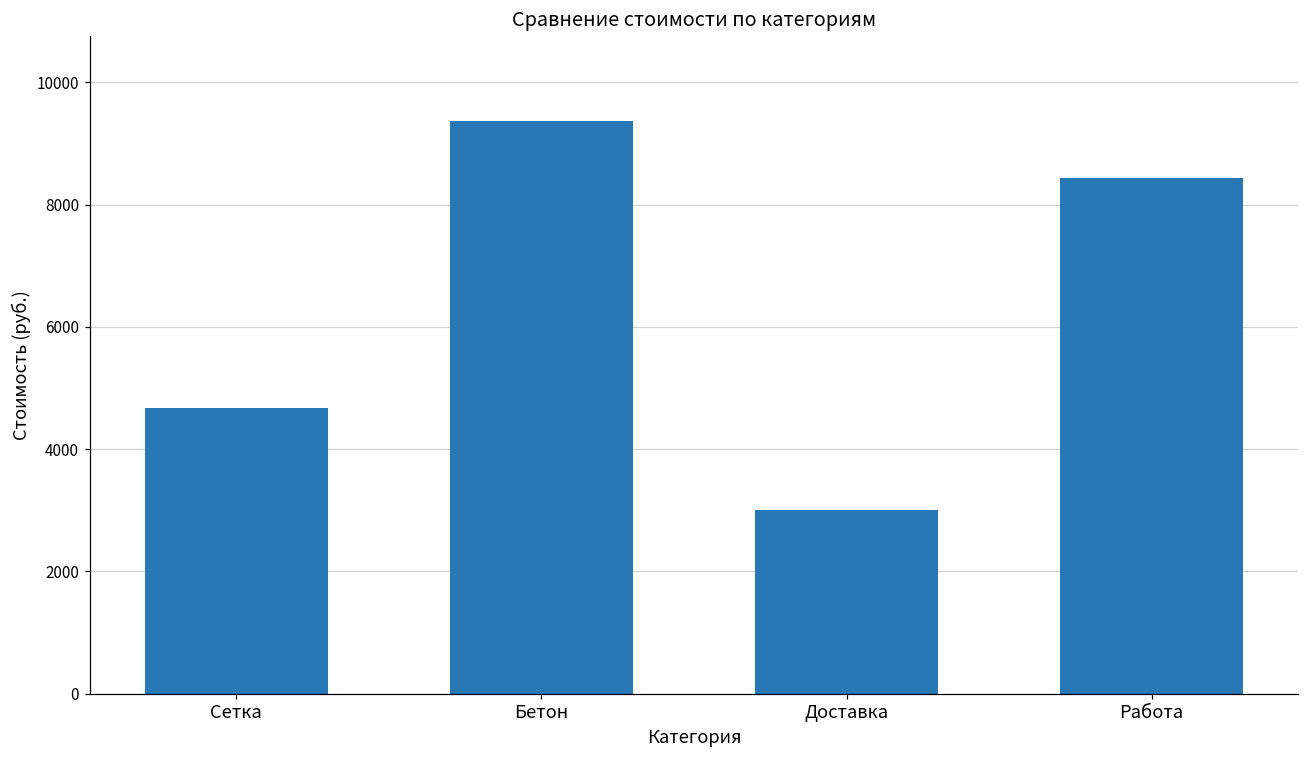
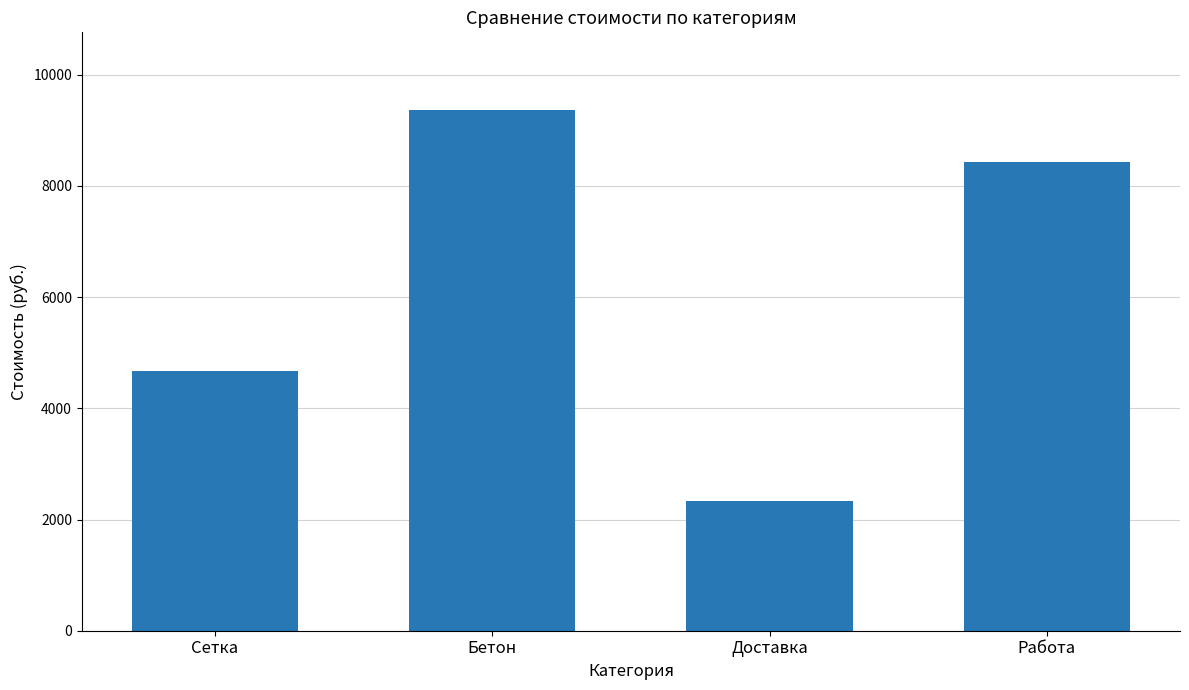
Доставка: 3000 -> 2300
